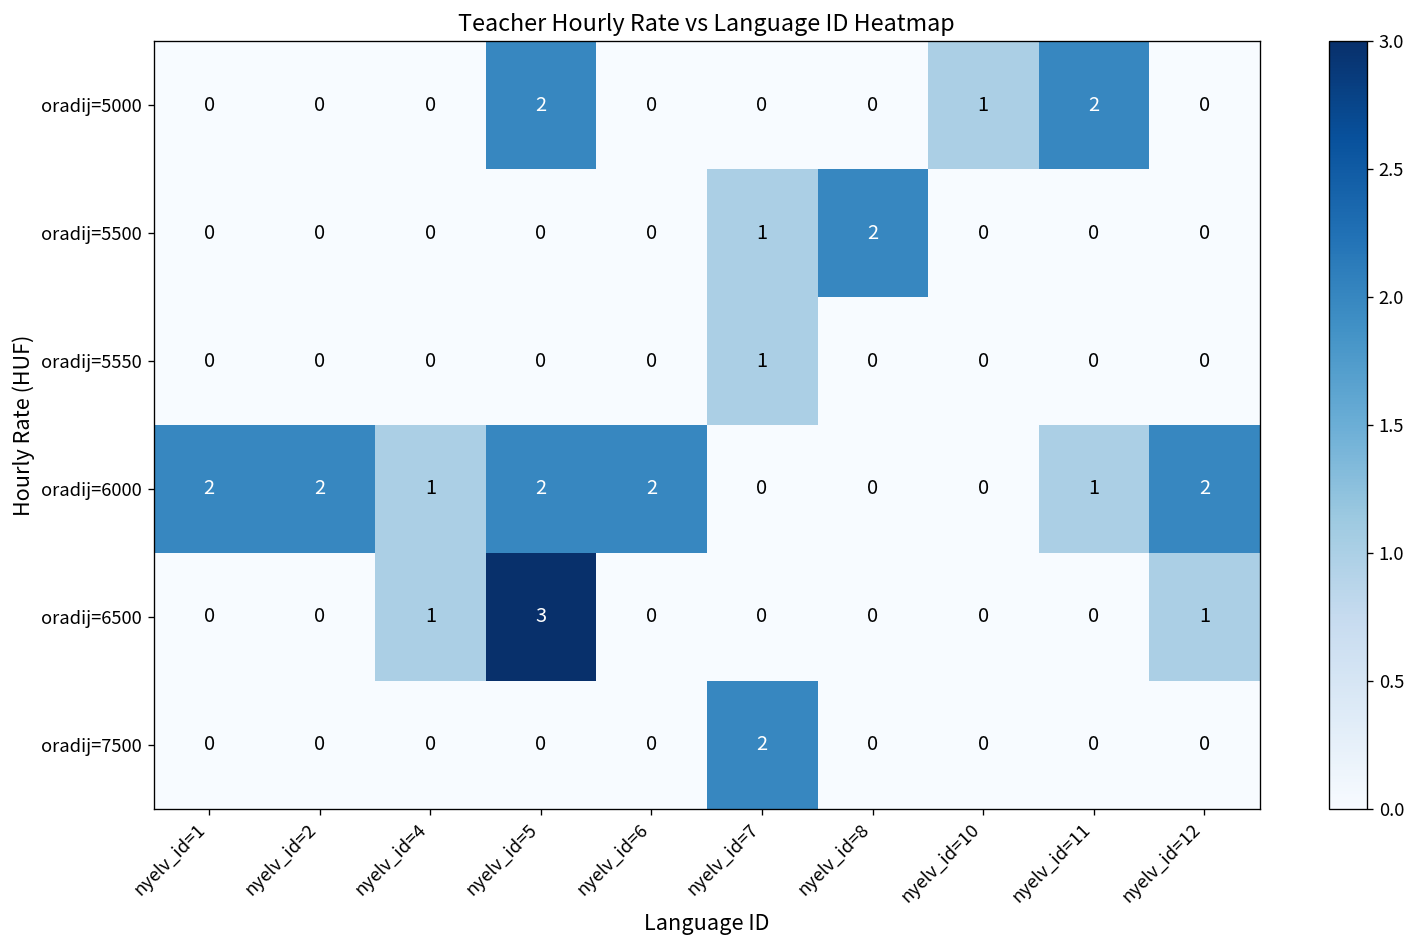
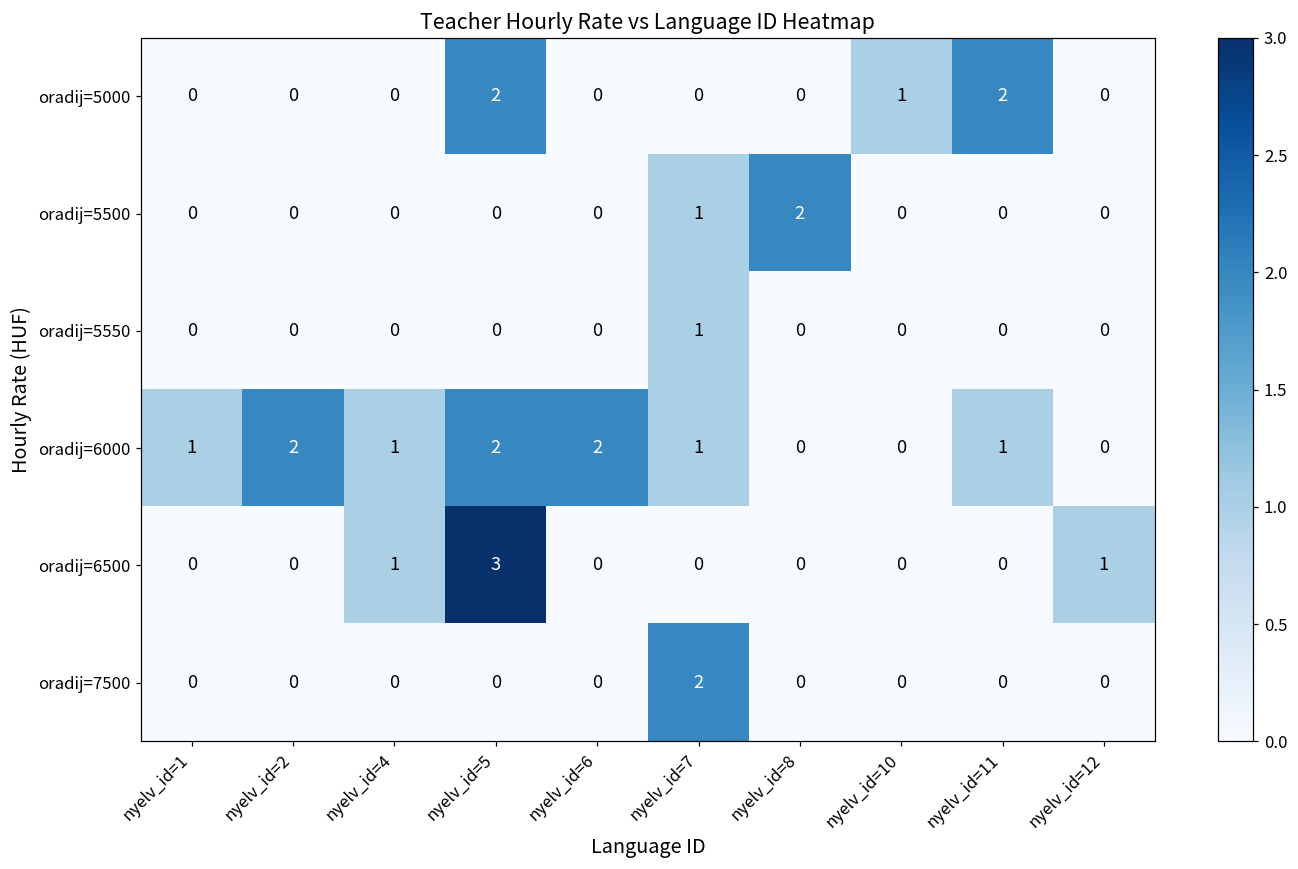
oradij=6000, nyelv_id=1: 2 -> 1
oradij=6000, nyelv_id=7: 0 -> 1
oradij=6000, nyelv_id=12: 2 -> 0
